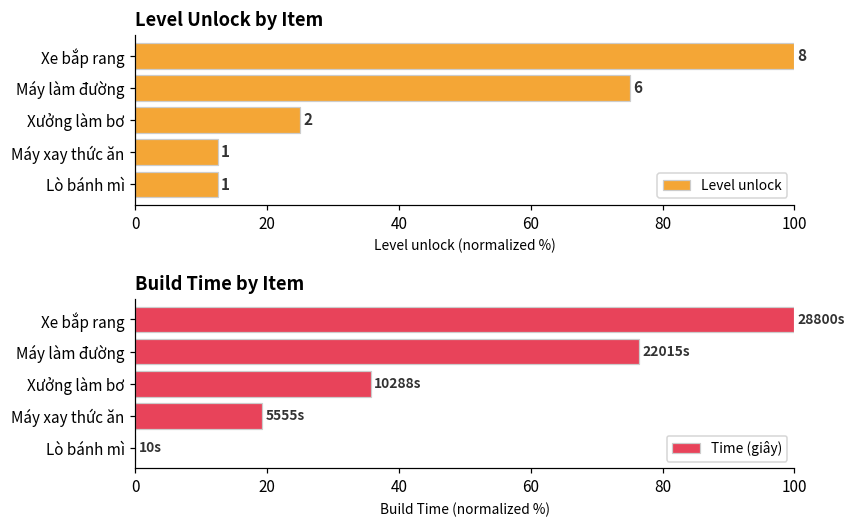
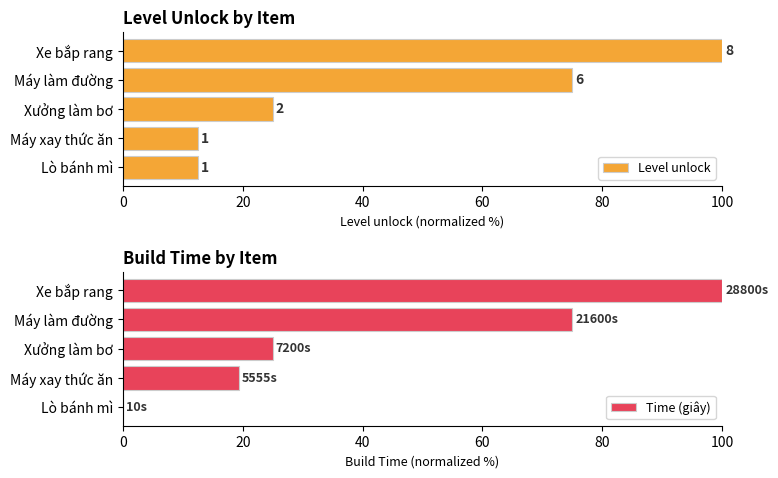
Build Time by Item, Máy làm đường: 22015s -> 21600s
Build Time by Item, Xưởng làm bơ: 10288s -> 7200s
